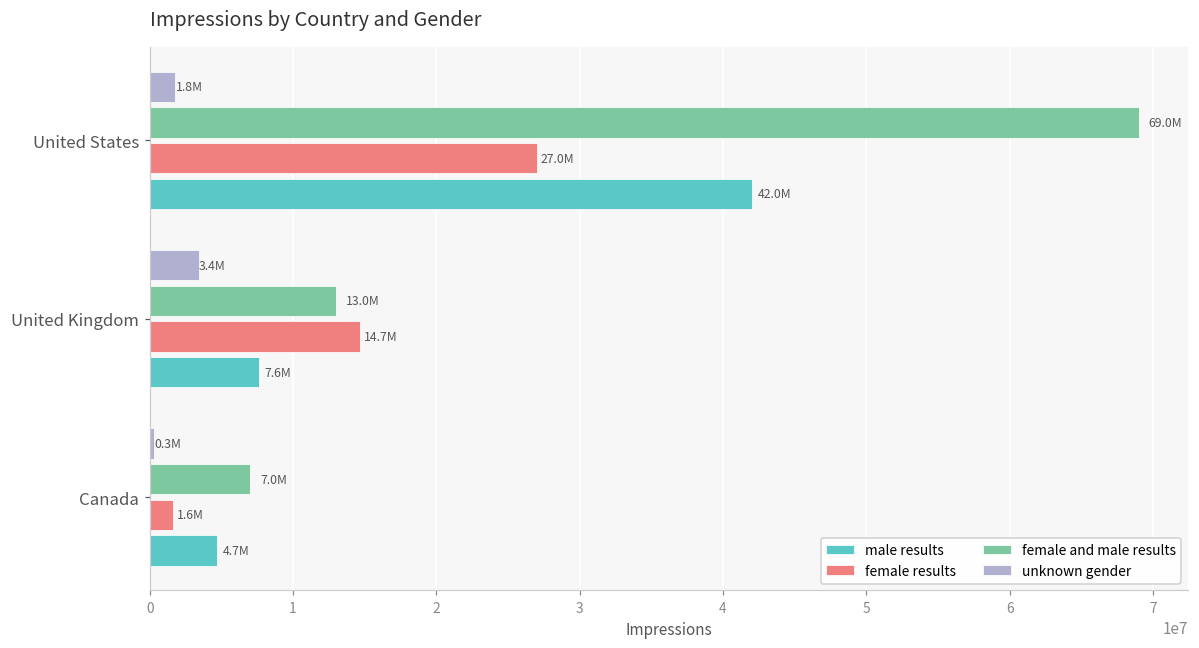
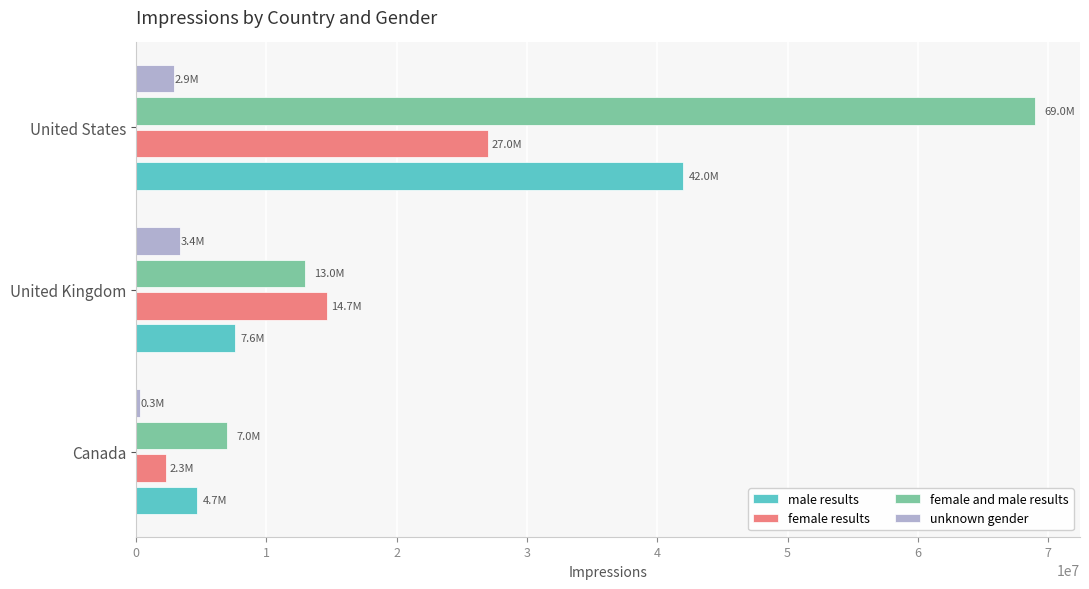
unknown gender, United States: 1.8M -> 2.9M
female results, Canada: 1.6M -> 2.3M
